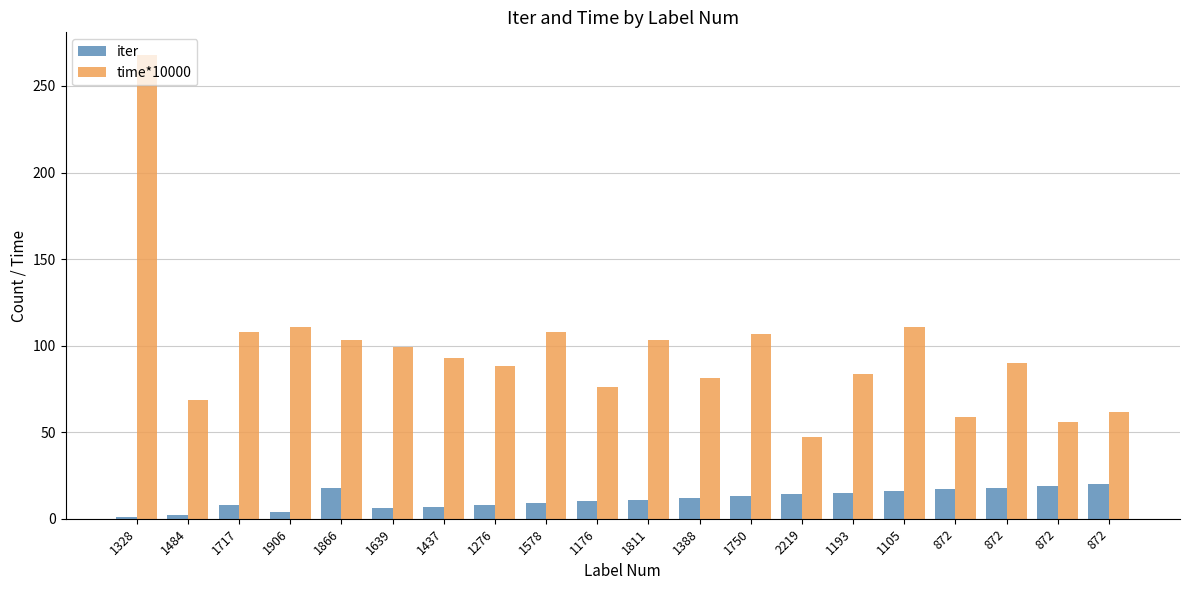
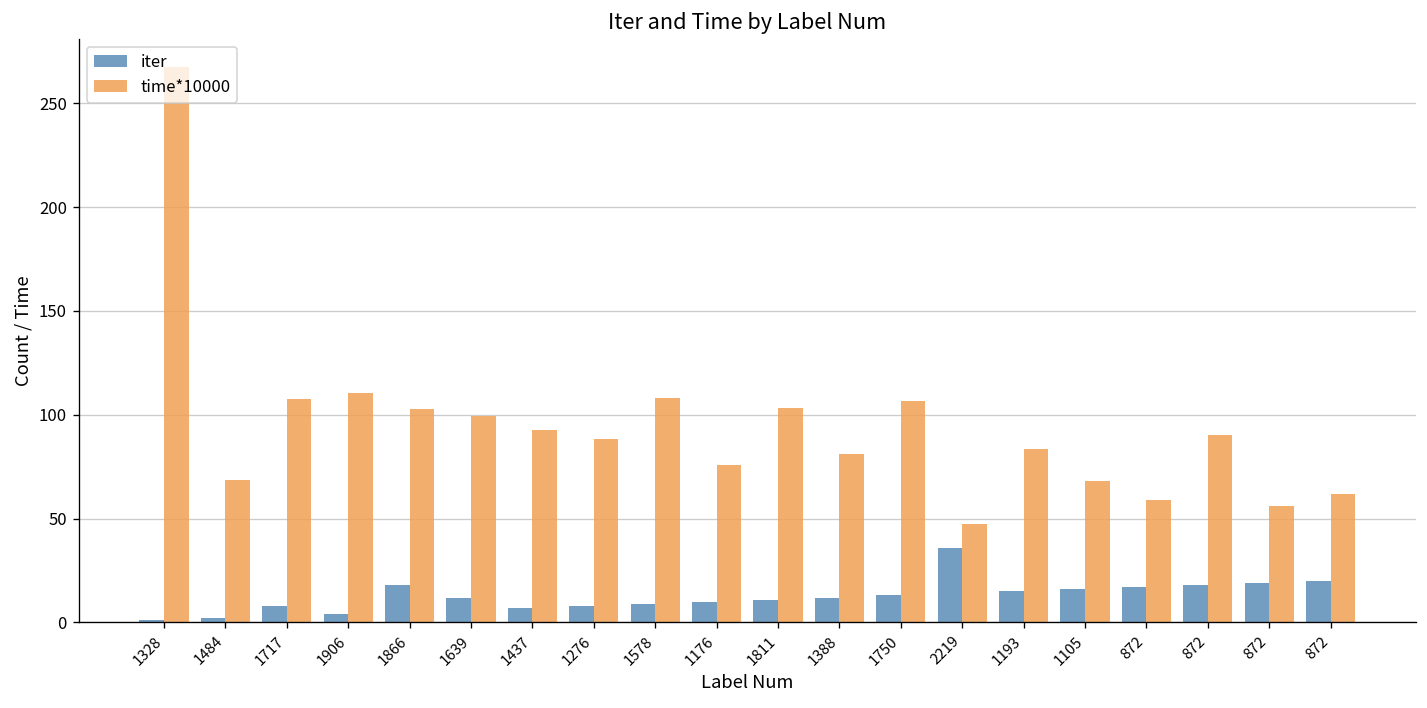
iter, 1639: 6 -> 12
iter, 2219: 14 -> 36
time*10000, 1105: 110 -> 68
